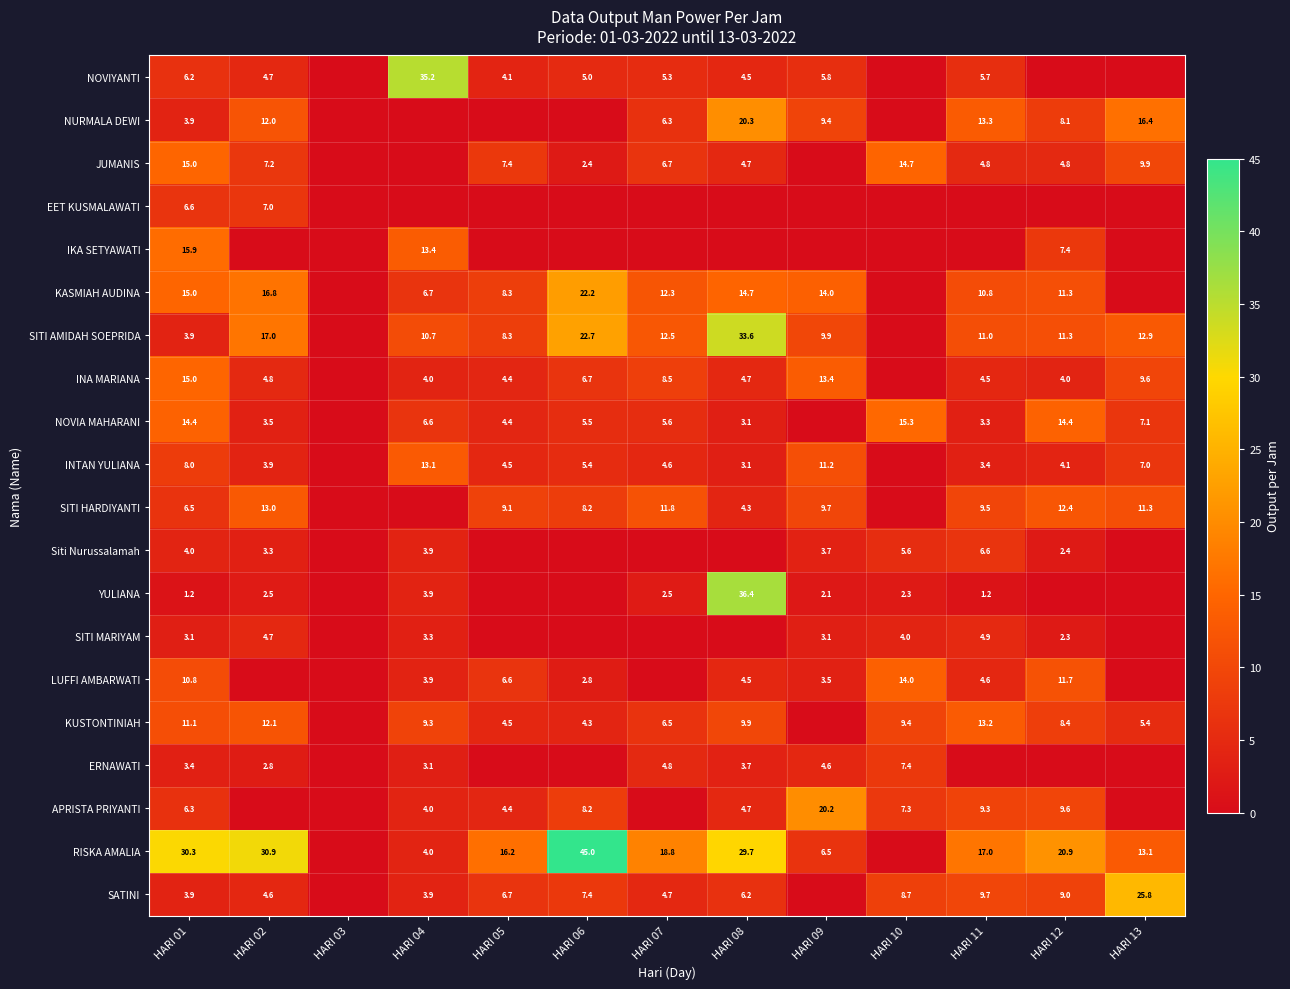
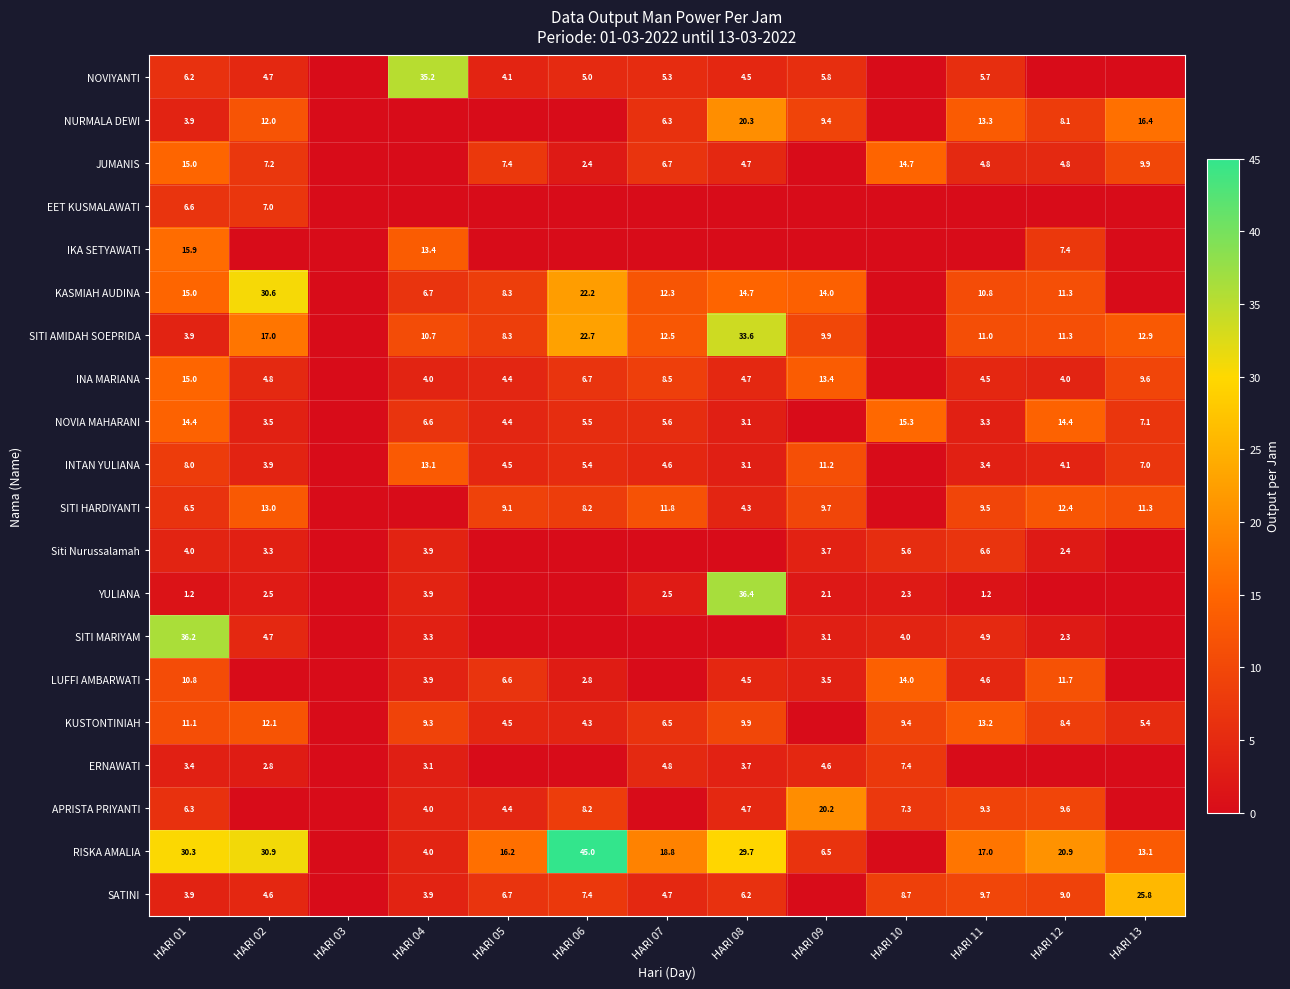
KASMIAH AUDINA, HARI 02: 16.8 -> 30.6
SITI MARIYAM, HARI 01: 3.1 -> 36.2
